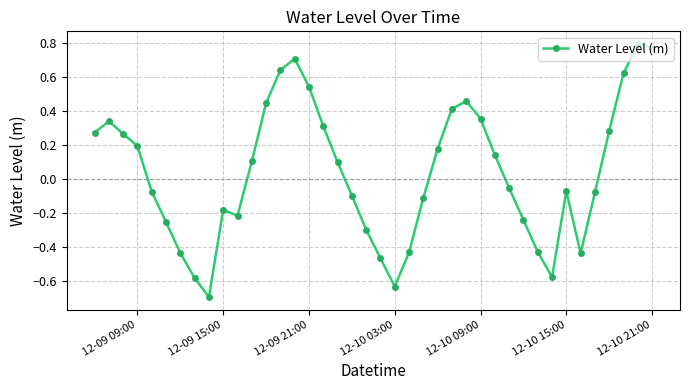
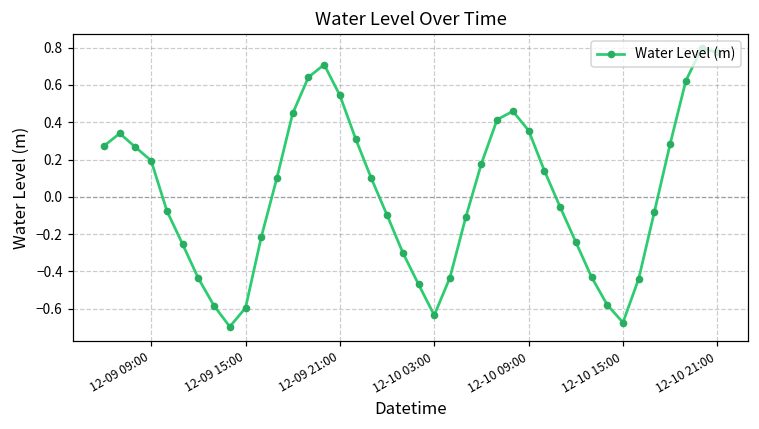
12-09 15:00: -0.18 -> -0.60
12-10 15:00: -0.07 -> -0.67
